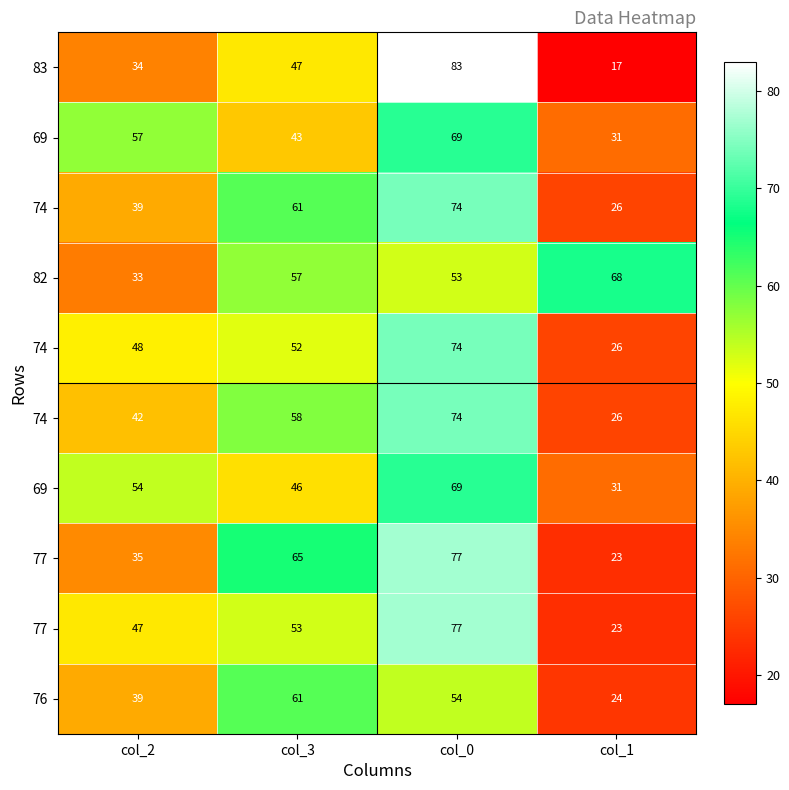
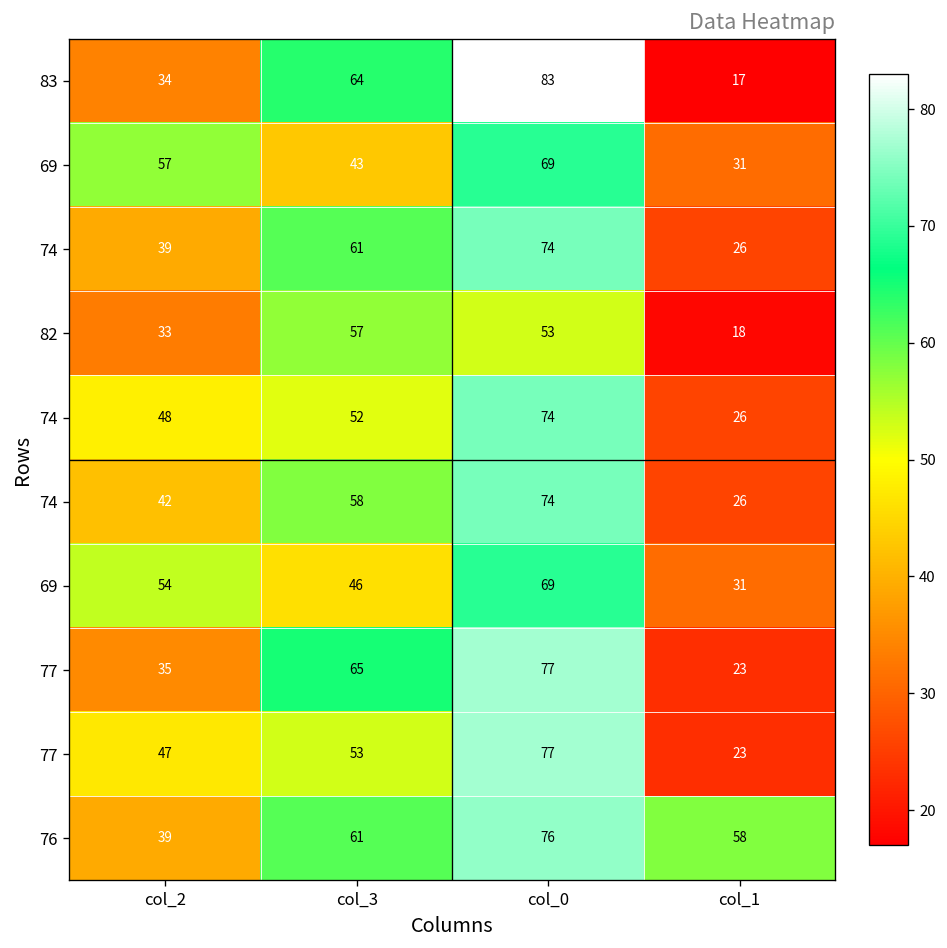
83, col_3: 47 -> 64
82, col_1: 68 -> 18
76, col_0: 54 -> 76
76, col_1: 24 -> 58
